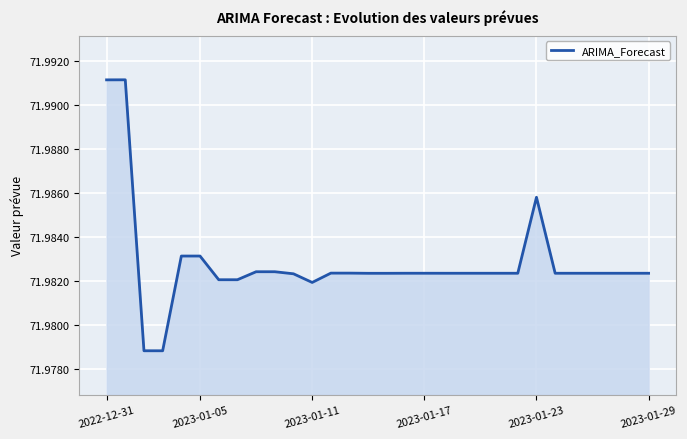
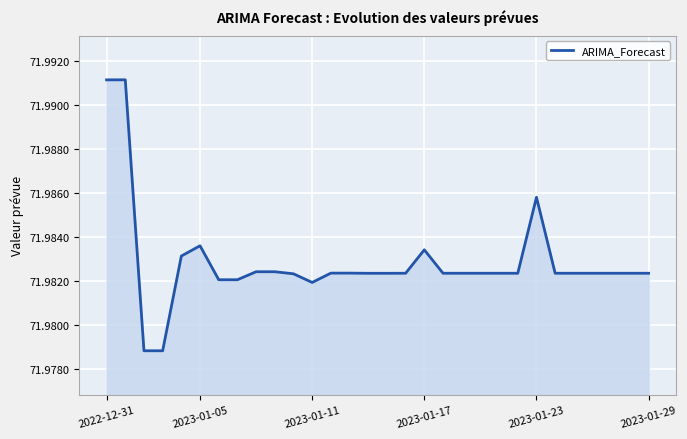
2023-01-05: 71.9831 -> 71.9836
2023-01-17: 71.9824 -> 71.9834
